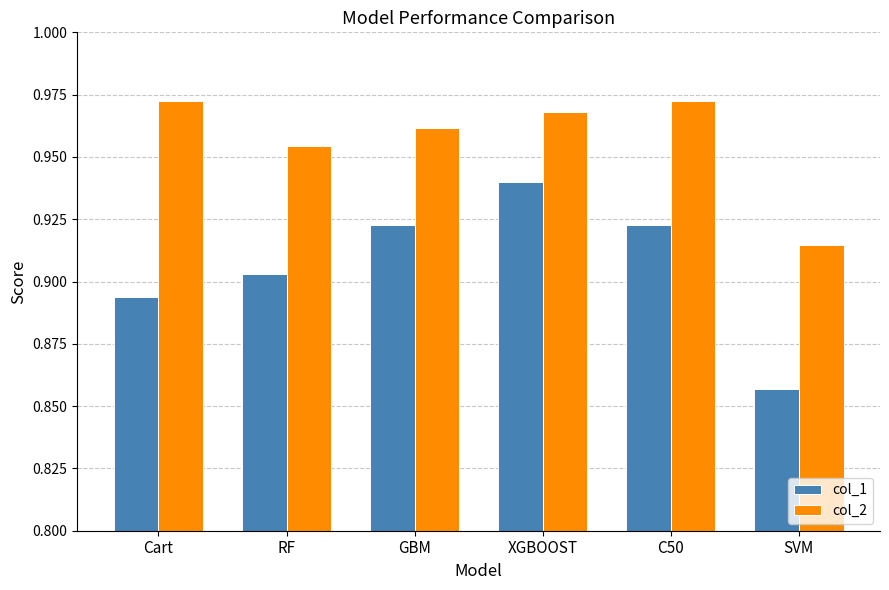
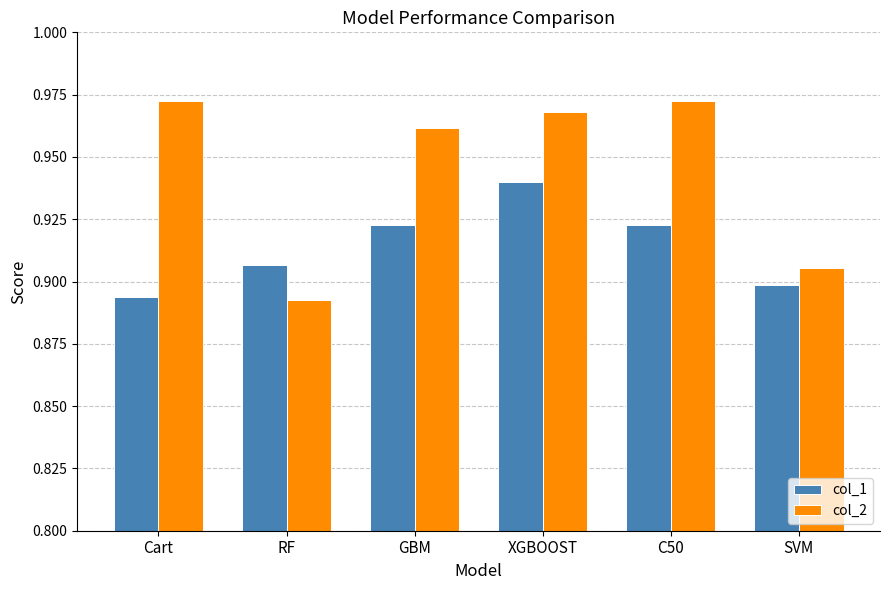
col_1, RF: 0.903 -> 0.907
col_2, RF: 0.954 -> 0.893
col_1, SVM: 0.857 -> 0.899
col_2, SVM: 0.915 -> 0.905
